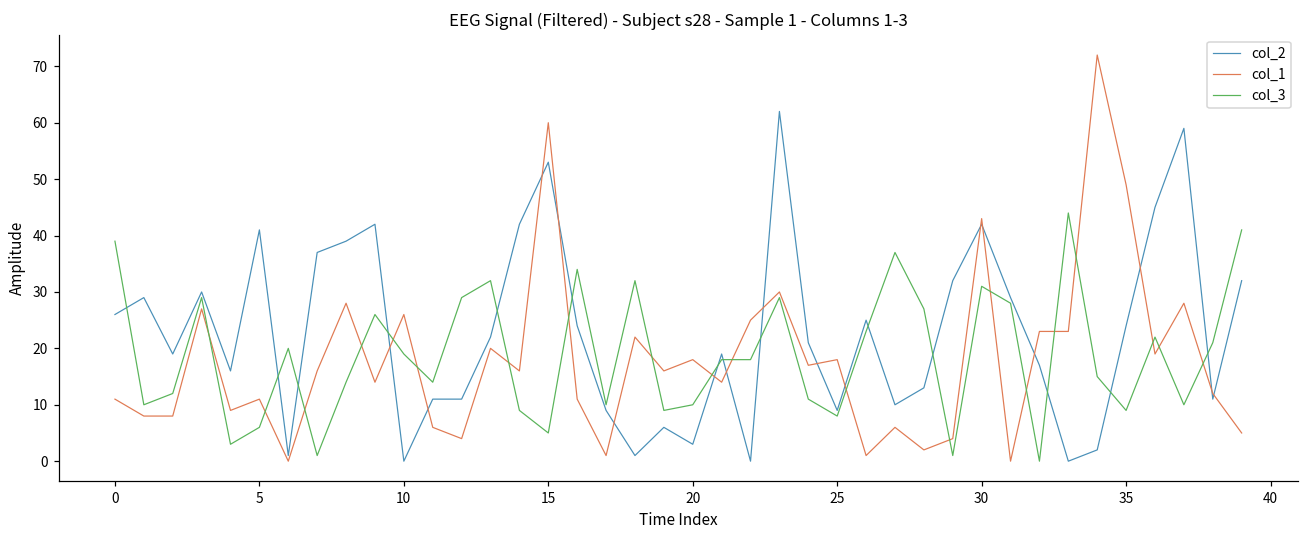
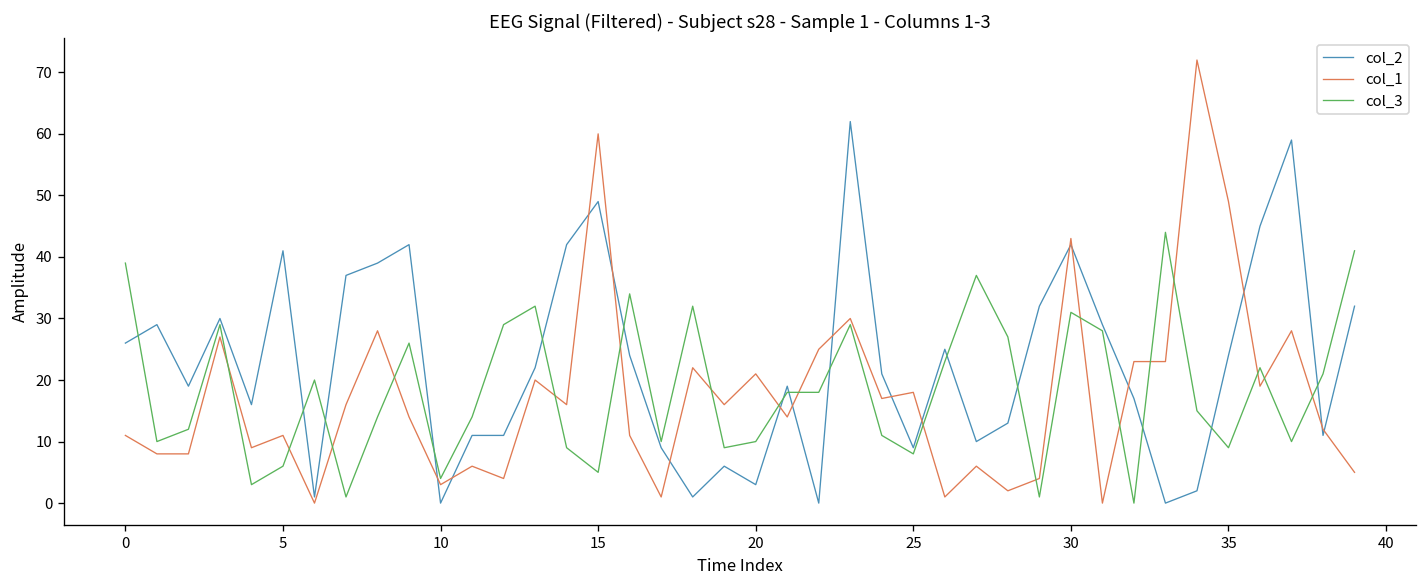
col_1, 10: 26 -> 3
col_3, 10: 19 -> 4
col_2, 15: 53 -> 49
col_1, 20: 18 -> 21
